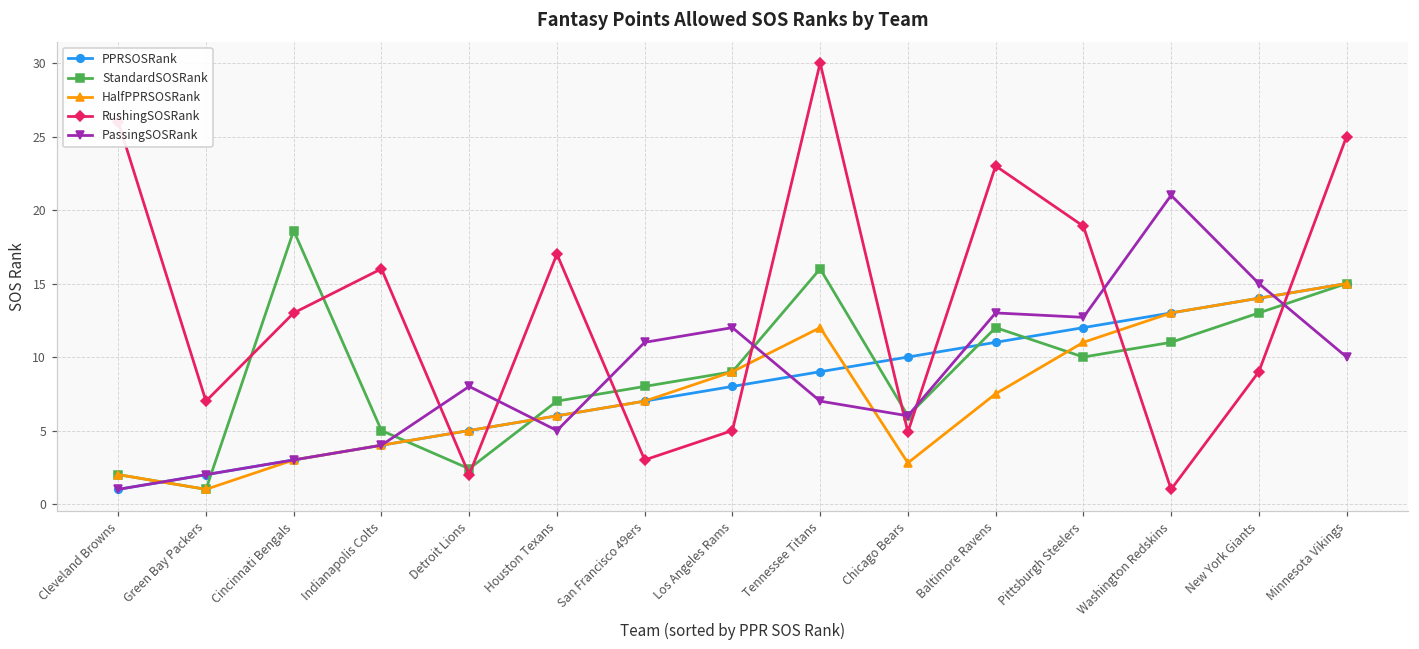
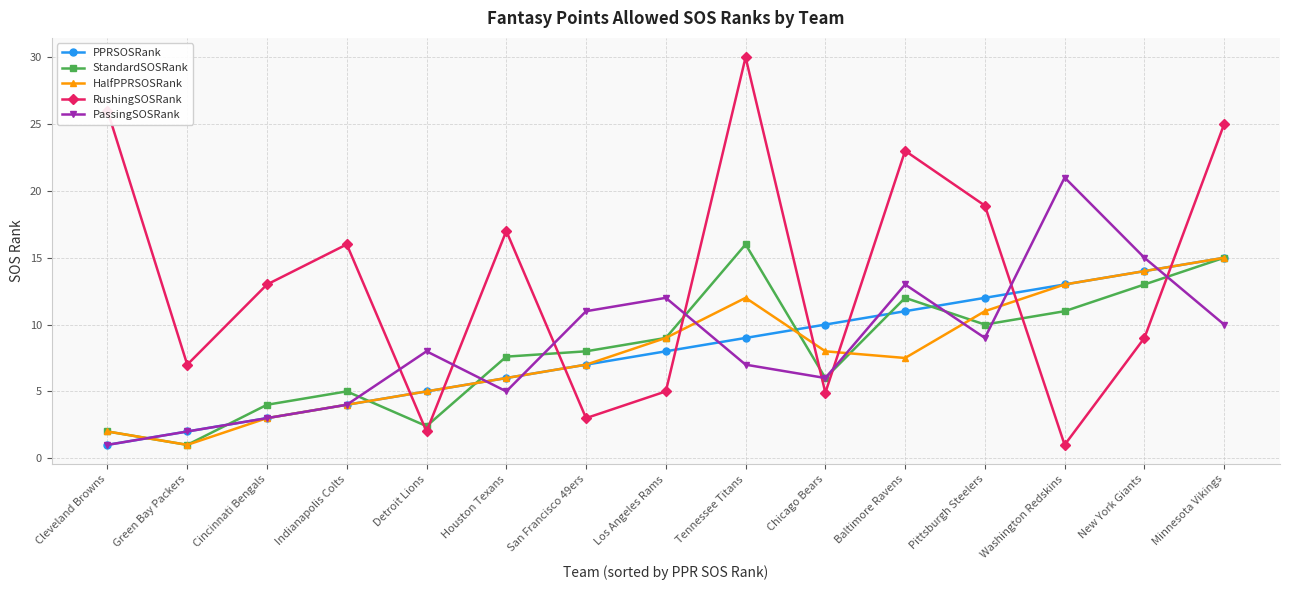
StandardSOSRank, Cincinnati Bengals: 18.6 -> 4.0
StandardSOSRank, Houston Texans: 7.0 -> 7.6
HalfPPRSOSRank, Chicago Bears: 2.8 -> 8.0
PassingSOSRank, Pittsburgh Steelers: 12.7 -> 9.0
